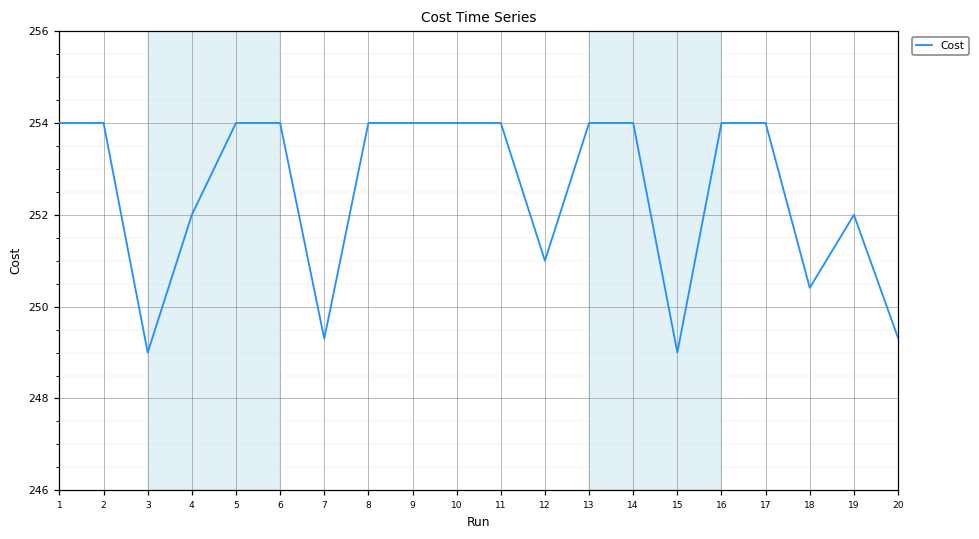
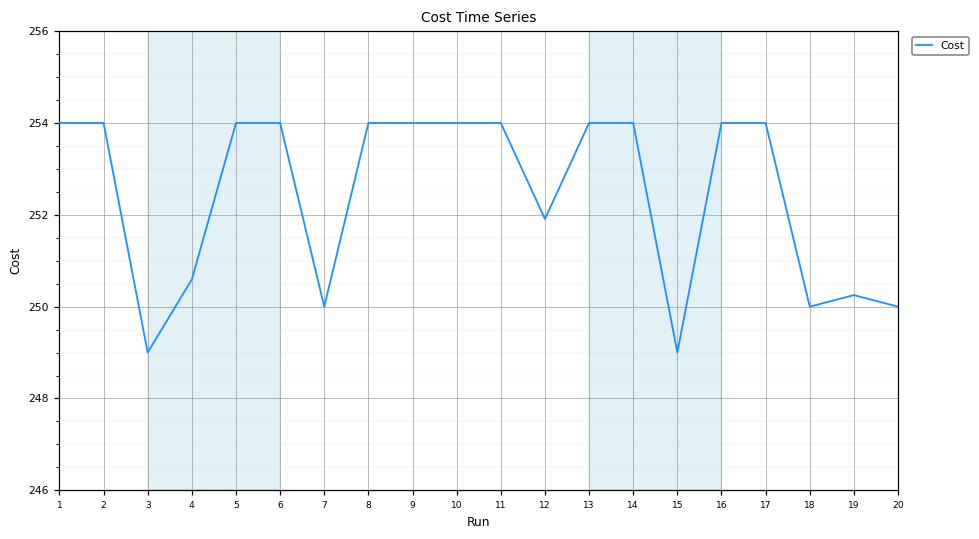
4: 252.0 -> 250.6
7: 249.3 -> 250.0
12: 251.0 -> 251.9
18: 250.4 -> 250.0
19: 252.0 -> 250.3
20: 249.3 -> 250.0
